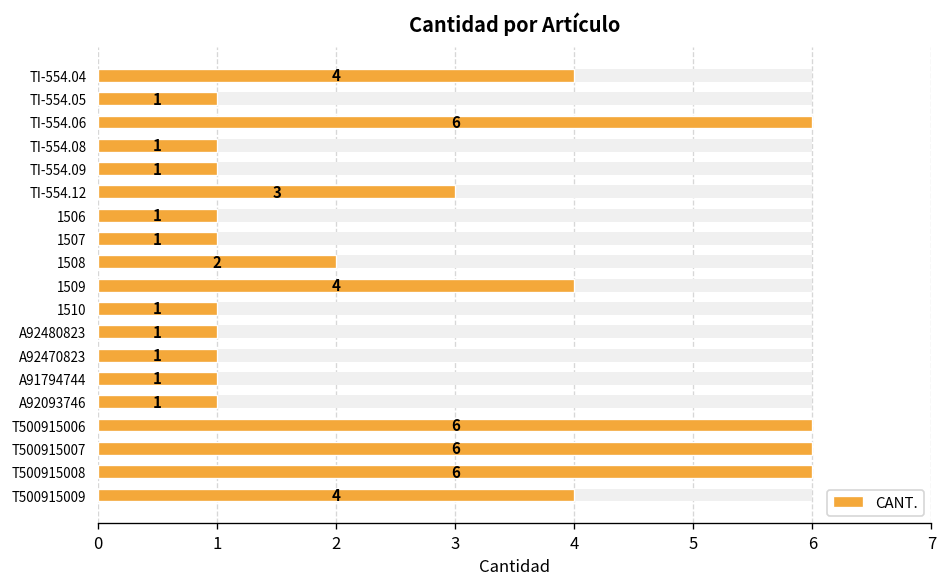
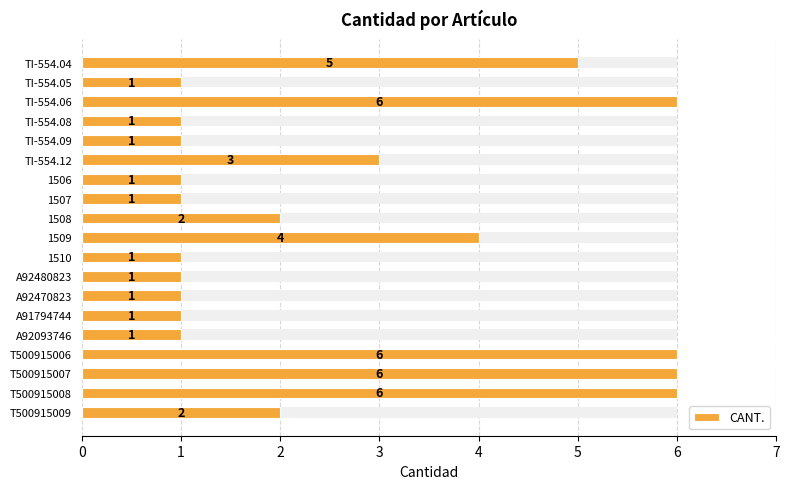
CANT., TI-554.04: 4 -> 5
CANT., T500915009: 4 -> 2
